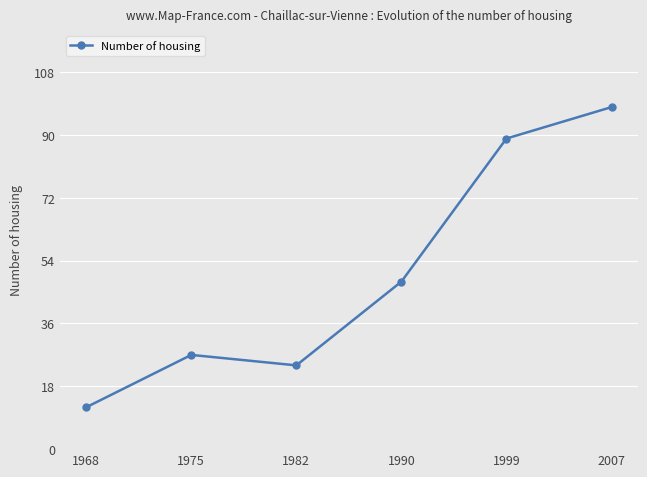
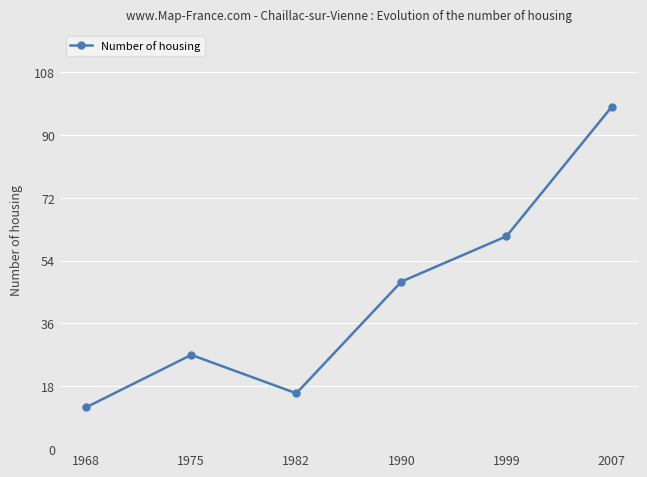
1982: 24 -> 16
1999: 89 -> 61
